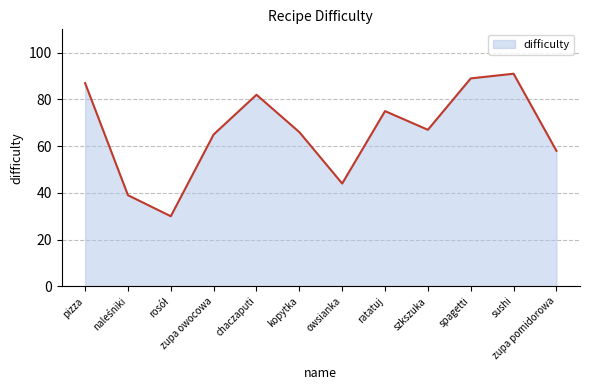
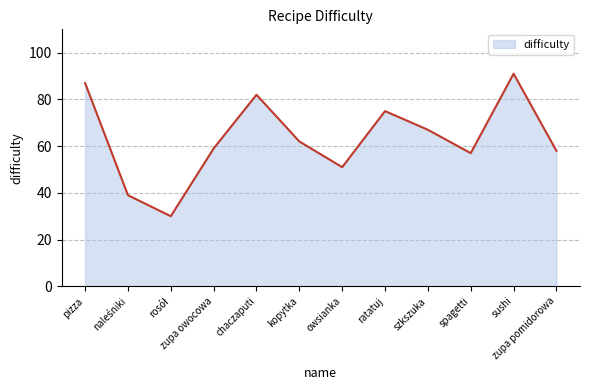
zupa owocowa: 65 -> 59
kopytka: 66 -> 62
owsianka: 44 -> 51
spagetti: 89 -> 57
